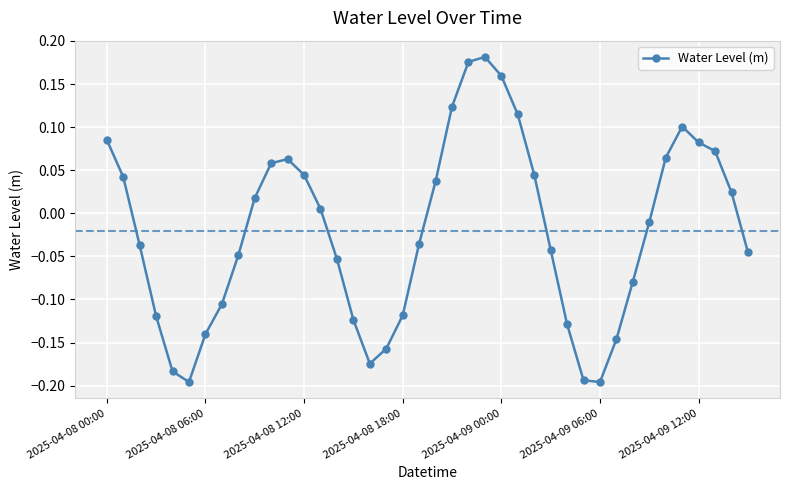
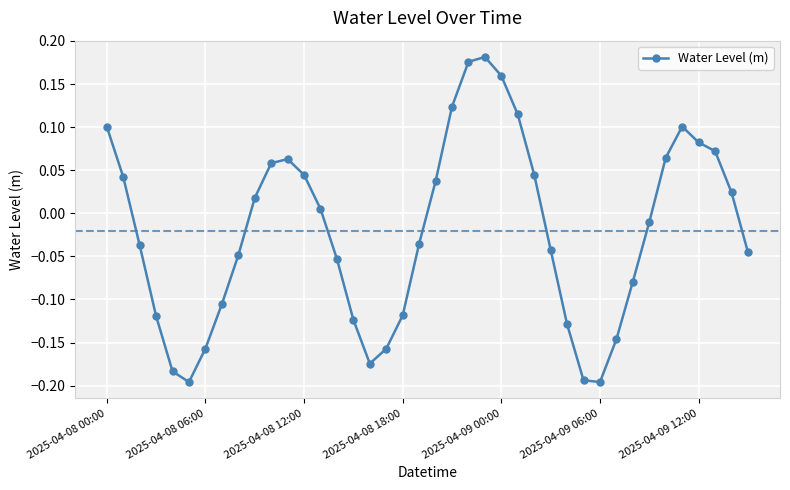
2025-04-08 00:00: 0.09 -> 0.10
2025-04-08 06:00: -0.14 -> -0.16
